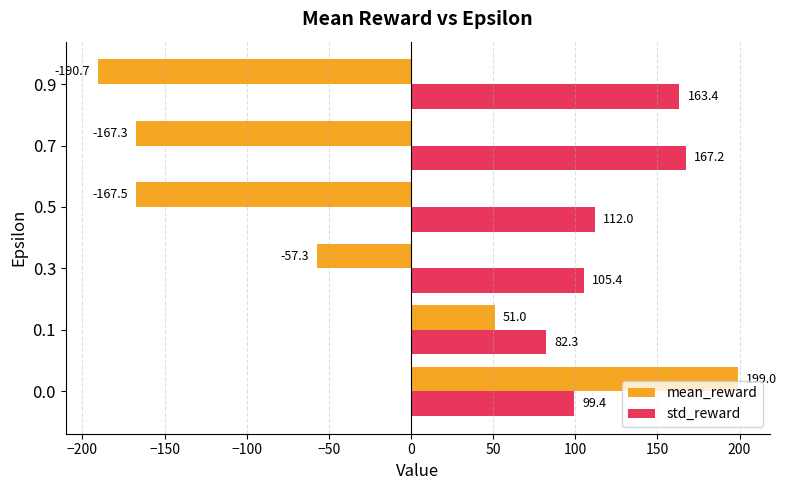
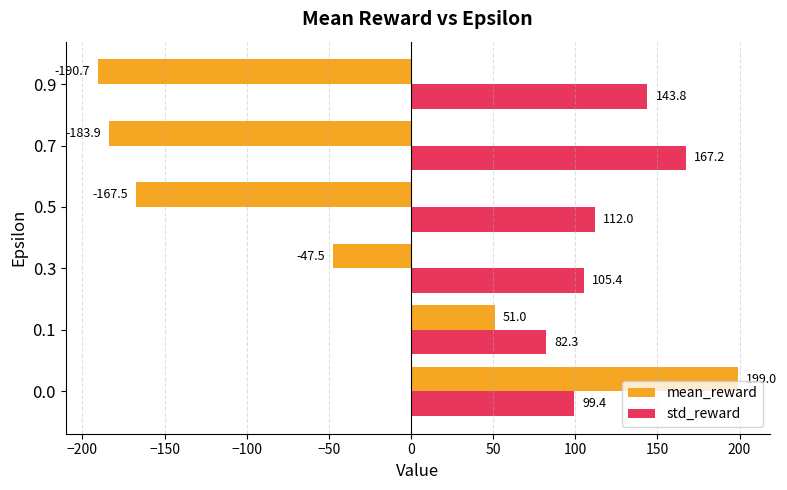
std_reward, 0.9: 163.4 -> 143.8
mean_reward, 0.7: -167.3 -> -183.9
mean_reward, 0.3: -57.3 -> -47.5
